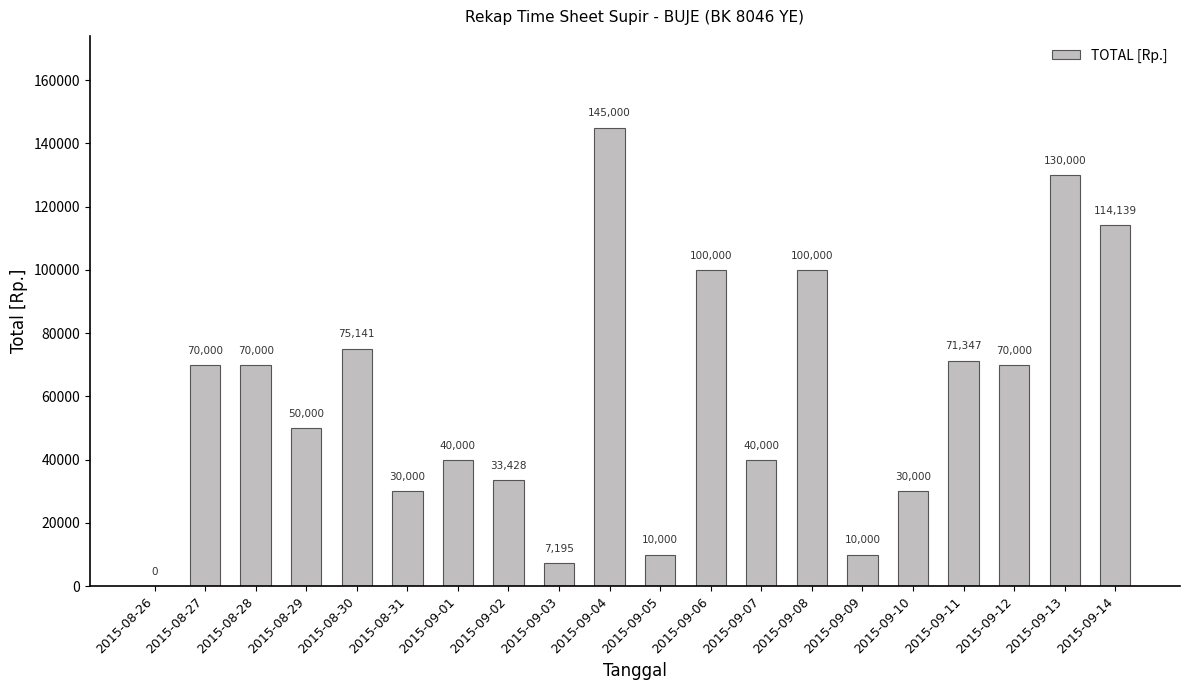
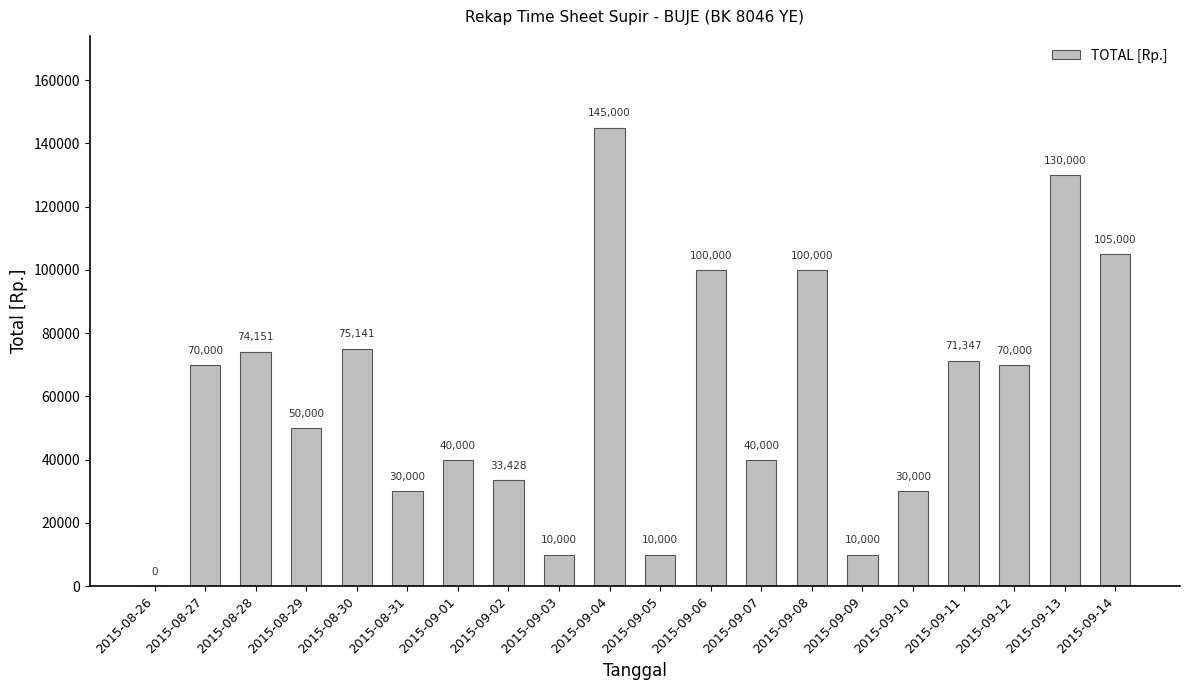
2015-08-28: 70,000 -> 74,151
2015-09-03: 7,195 -> 10,000
2015-09-14: 114,139 -> 105,000
